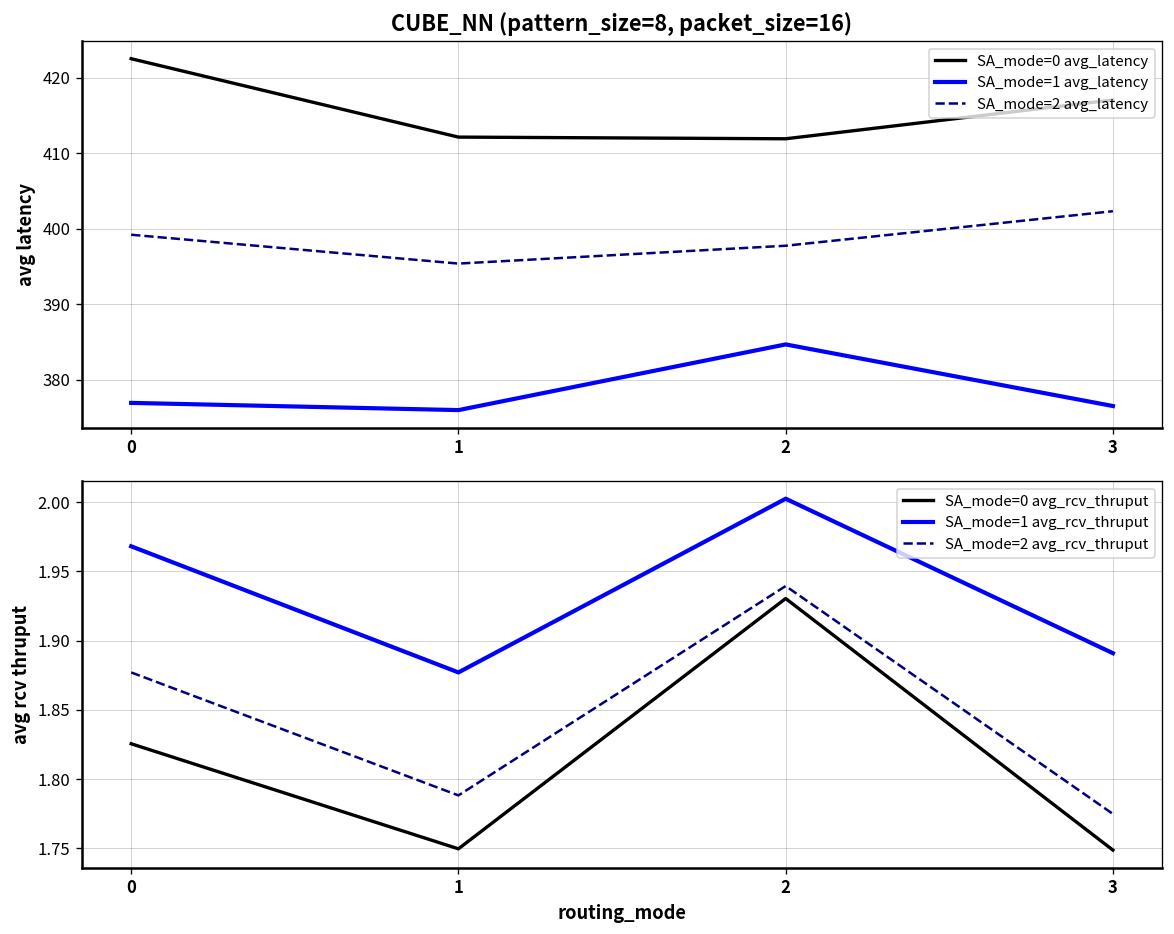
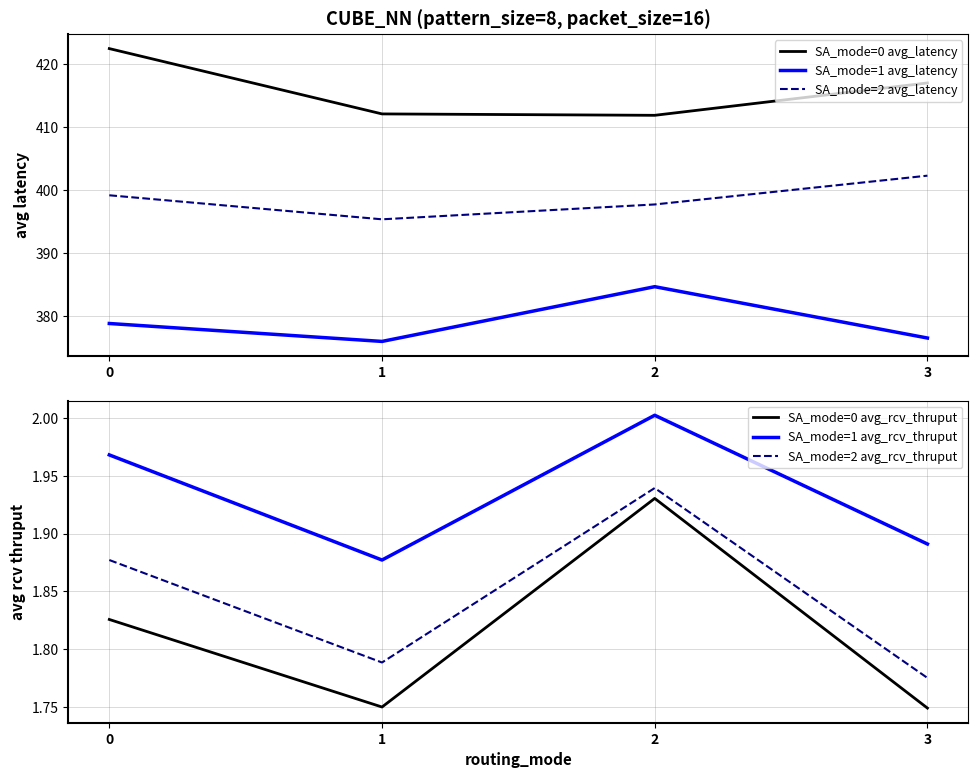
CUBE_NN (pattern_size=8, packet_size=16), SA_mode=1 avg_latency, 0: 377 -> 379
